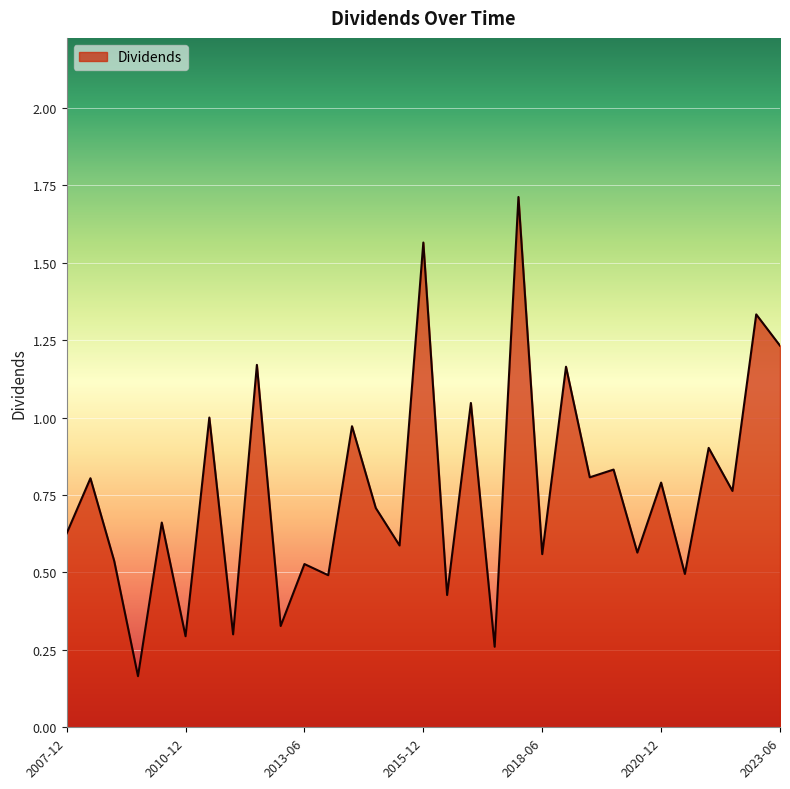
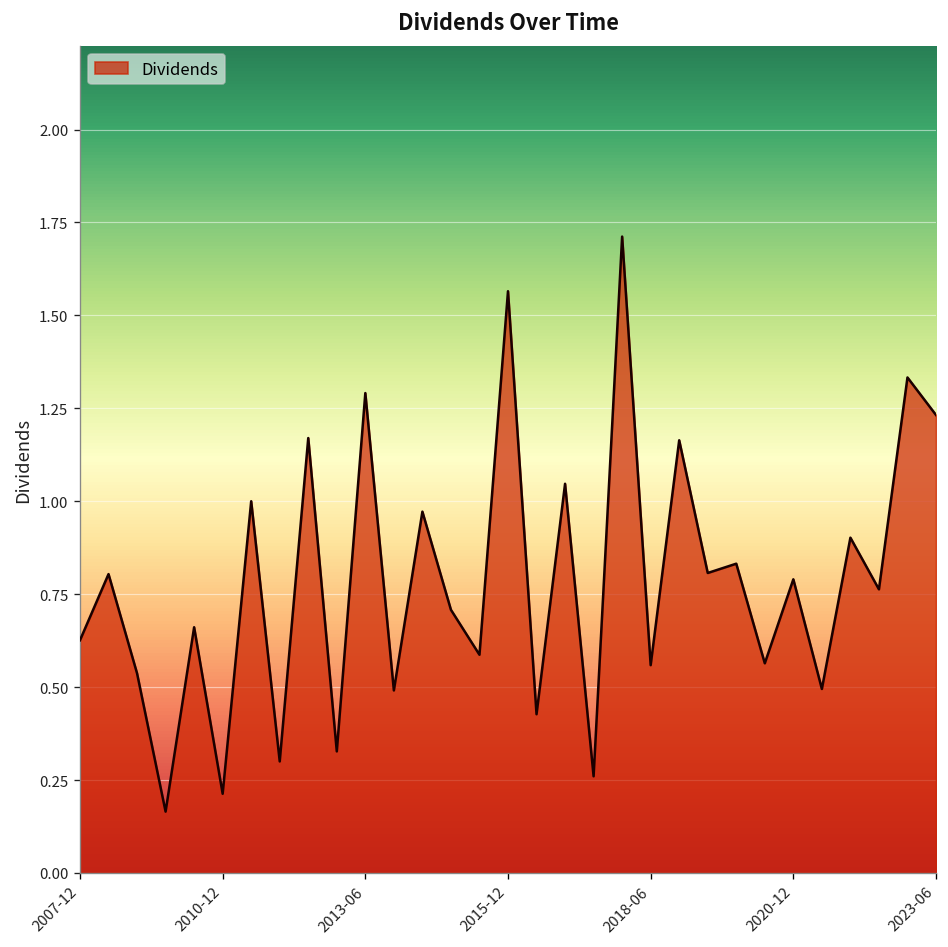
2010-12: 0.29 -> 0.21
2013-06: 0.53 -> 1.29
